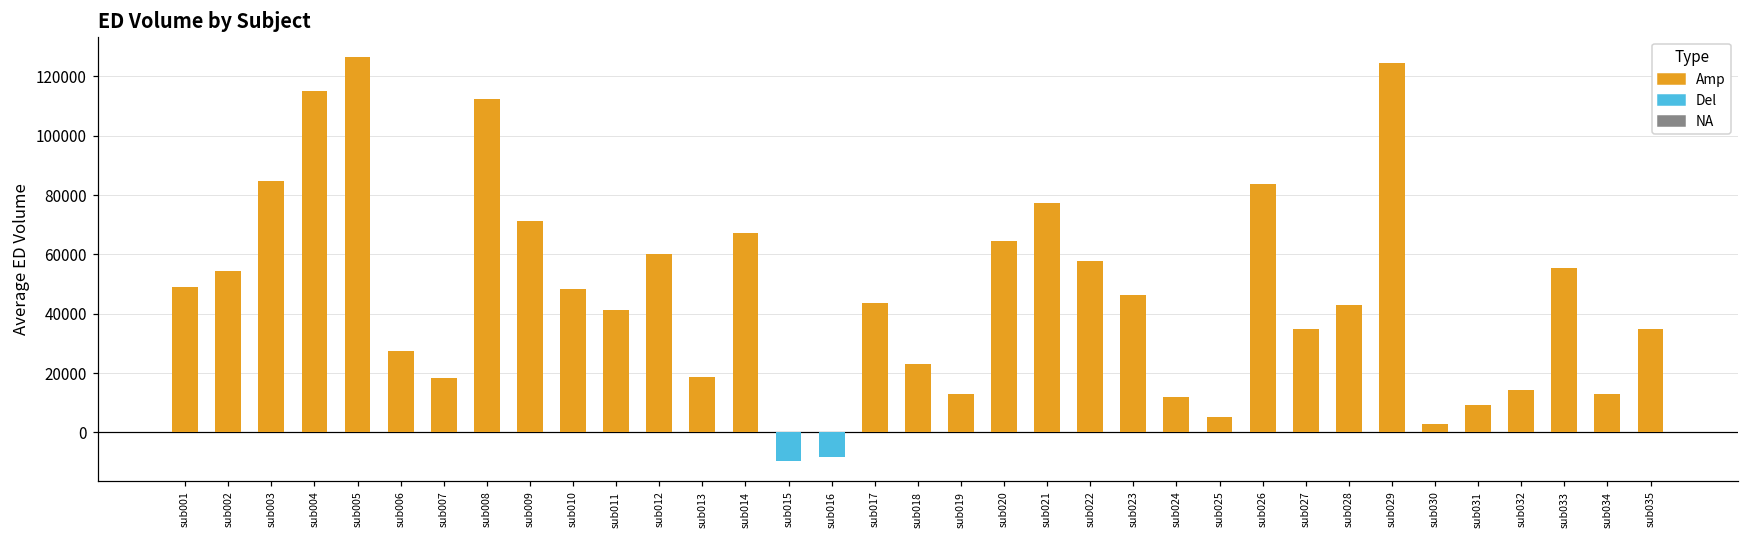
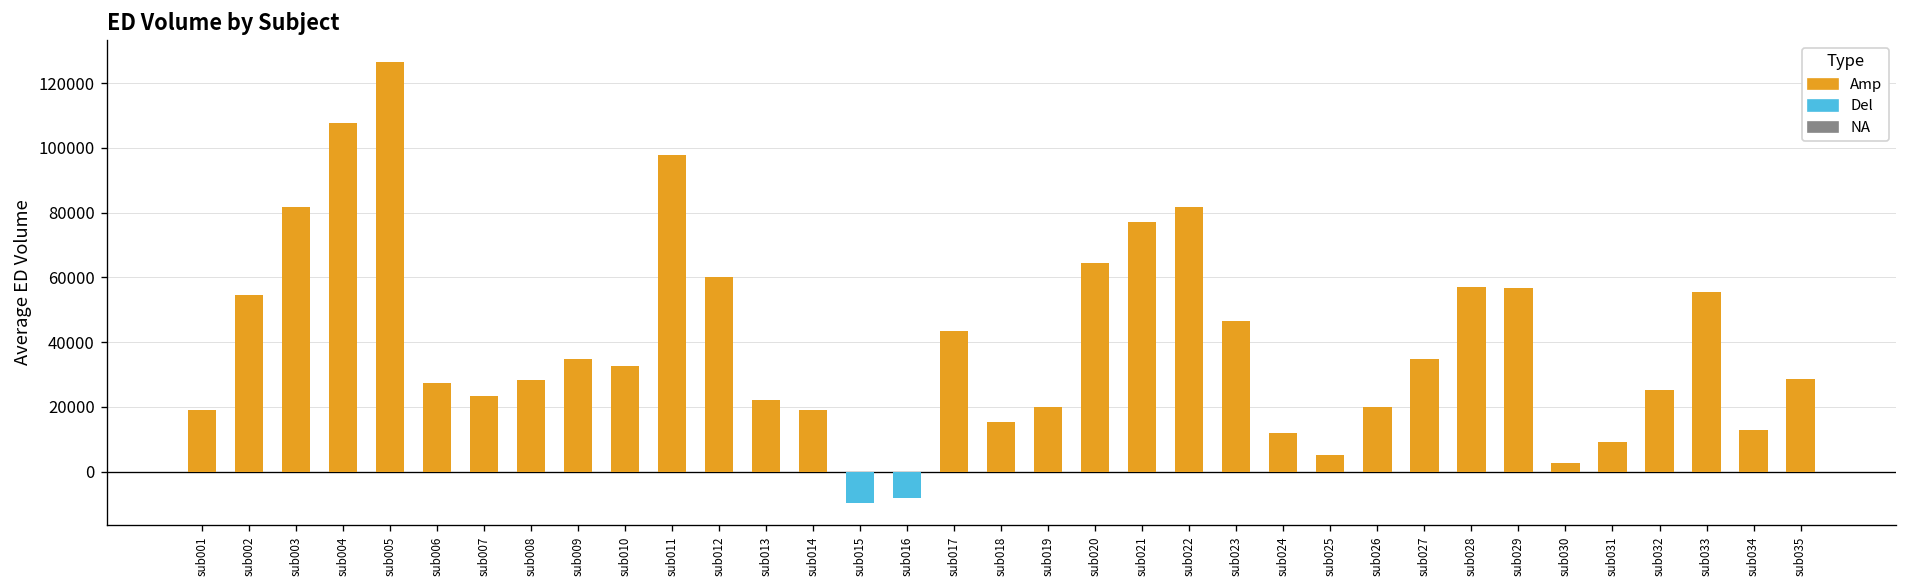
Amp, sub001: 49000 -> 19000
Amp, sub003: 85000 -> 82000
Amp, sub004: 115000 -> 108000
Amp, sub007: 18000 -> 23000
Amp, sub008: 112000 -> 28000
Amp, sub009: 71000 -> 35000
Amp, sub010: 48000 -> 33000
Amp, sub011: 41000 -> 98000
Amp, sub013: 19000 -> 22000
Amp, sub014: 67000 -> 19000
Amp, sub018: 23000 -> 15000
Amp, sub019: 13000 -> 20000
Amp, sub022: 58000 -> 82000
Amp, sub026: 84000 -> 20000
Amp, sub028: 43000 -> 57000
Amp, sub029: 124000 -> 57000
Amp, sub032: 14000 -> 25000
Amp, sub035: 35000 -> 29000
